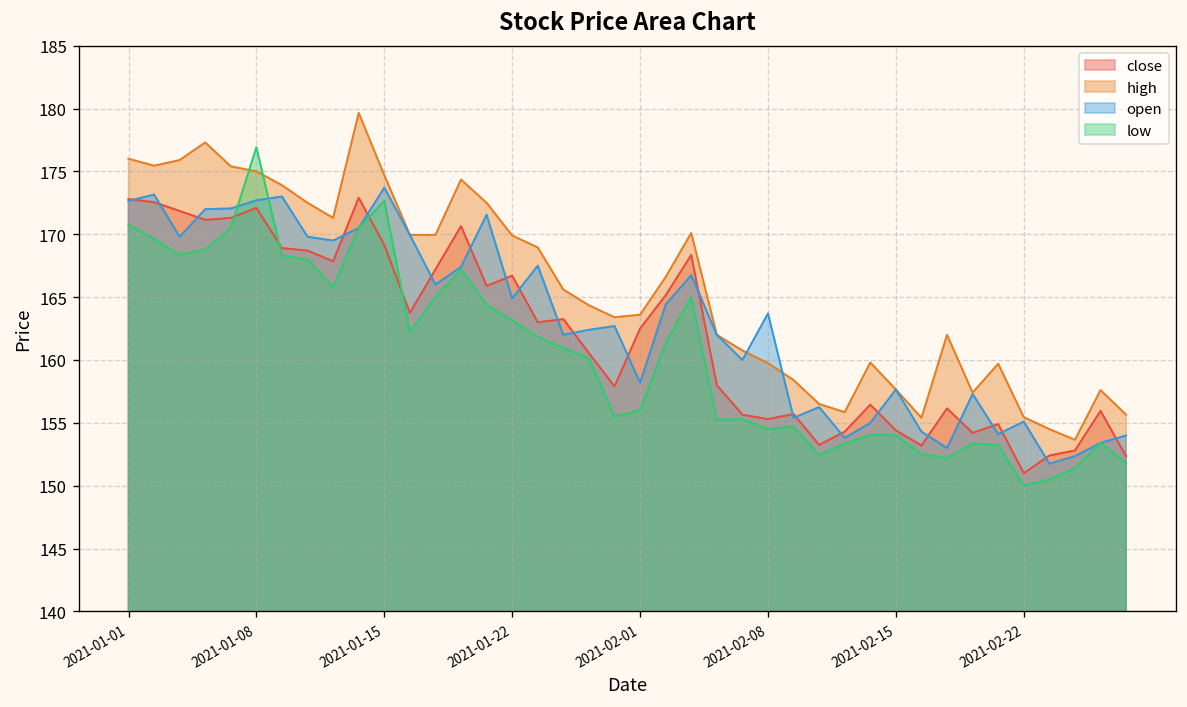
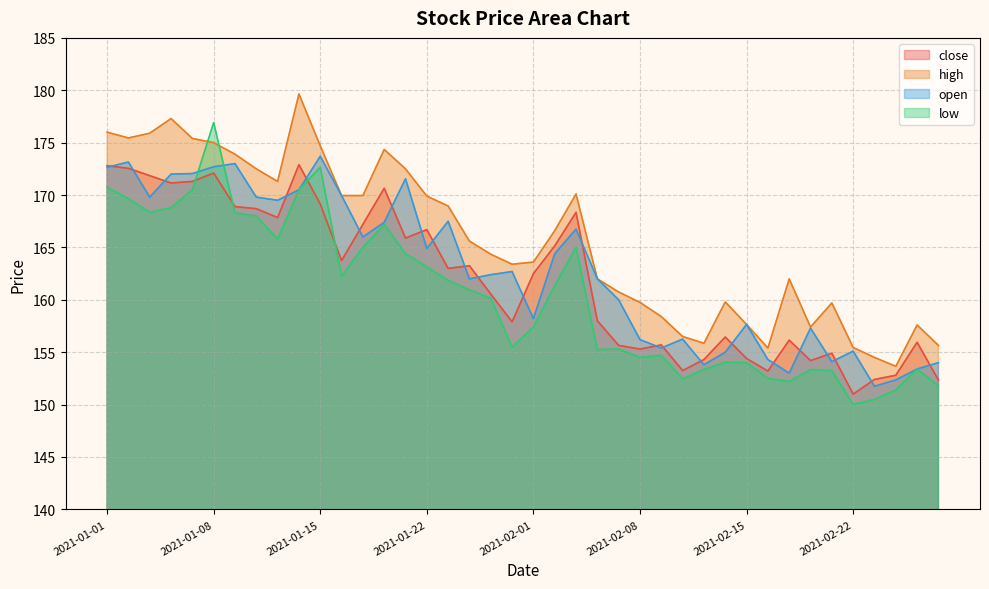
low, 2021-02-01: 156.0 -> 157.4
open, 2021-02-08: 163.7 -> 156.2
